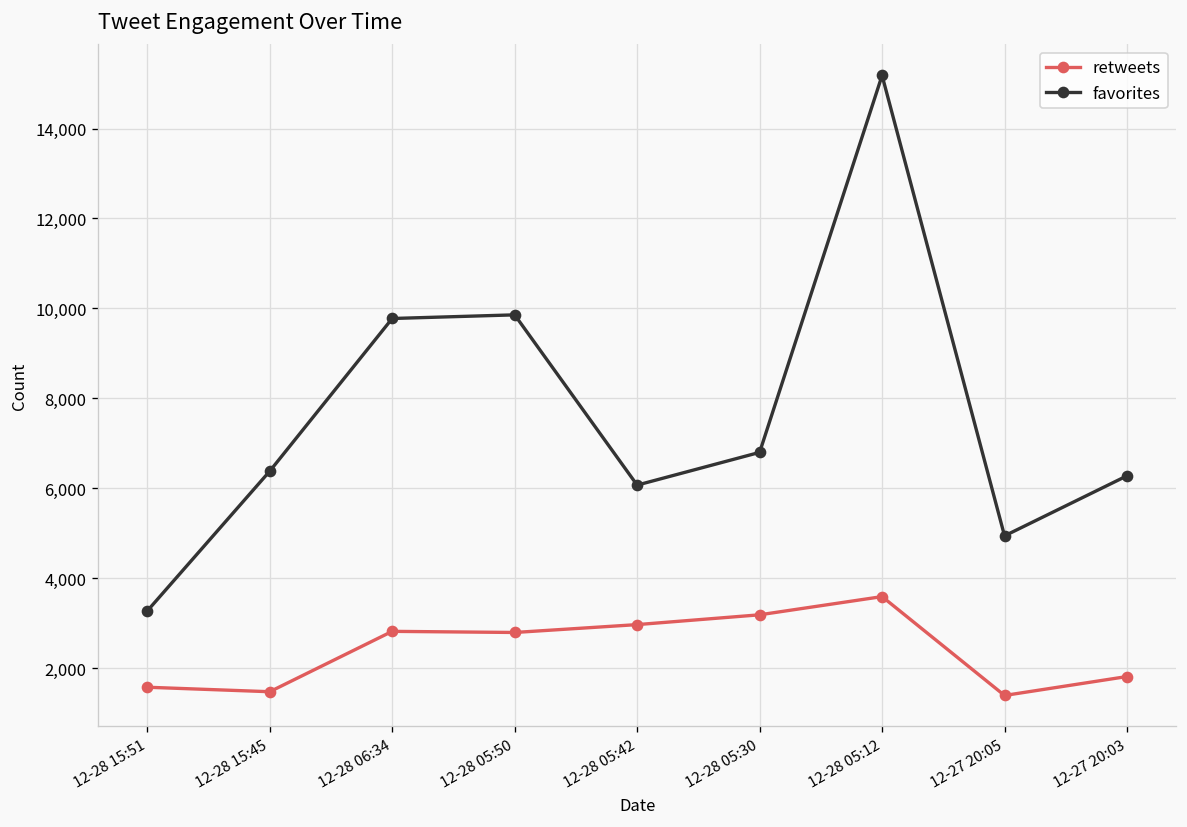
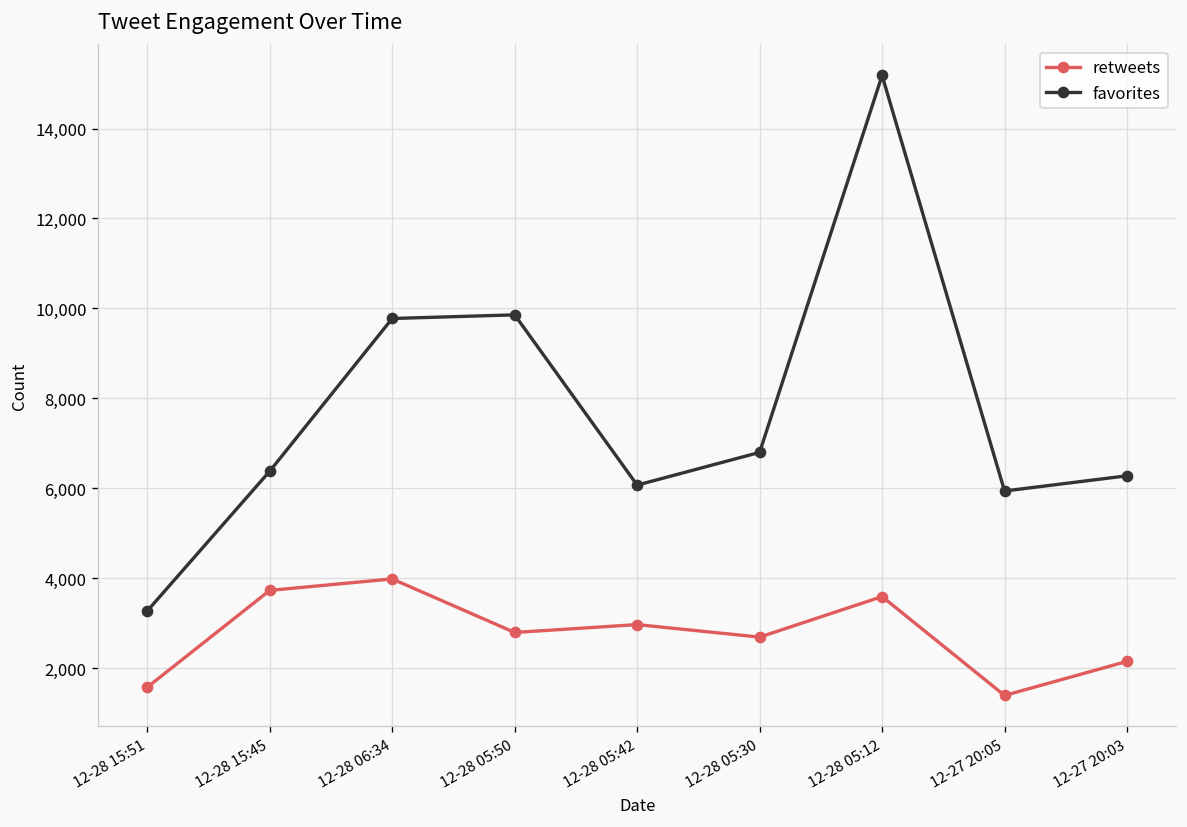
retweets, 12-28 15:45: 1,500 -> 3,700
retweets, 12-28 06:34: 2,800 -> 4,000
retweets, 12-28 05:30: 3,200 -> 2,700
favorites, 12-27 20:05: 4,900 -> 5,900
retweets, 12-27 20:03: 1,800 -> 2,100
